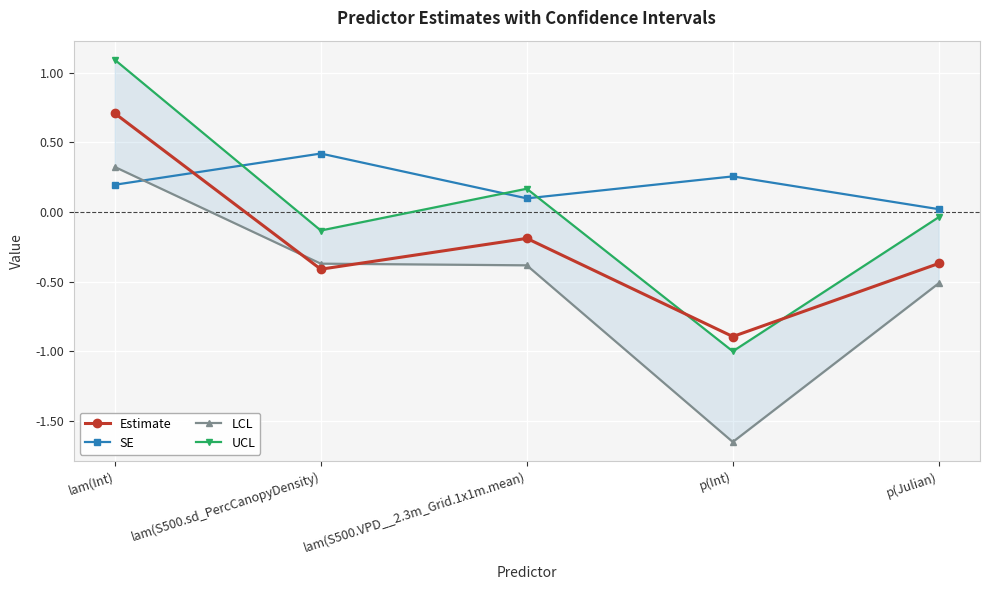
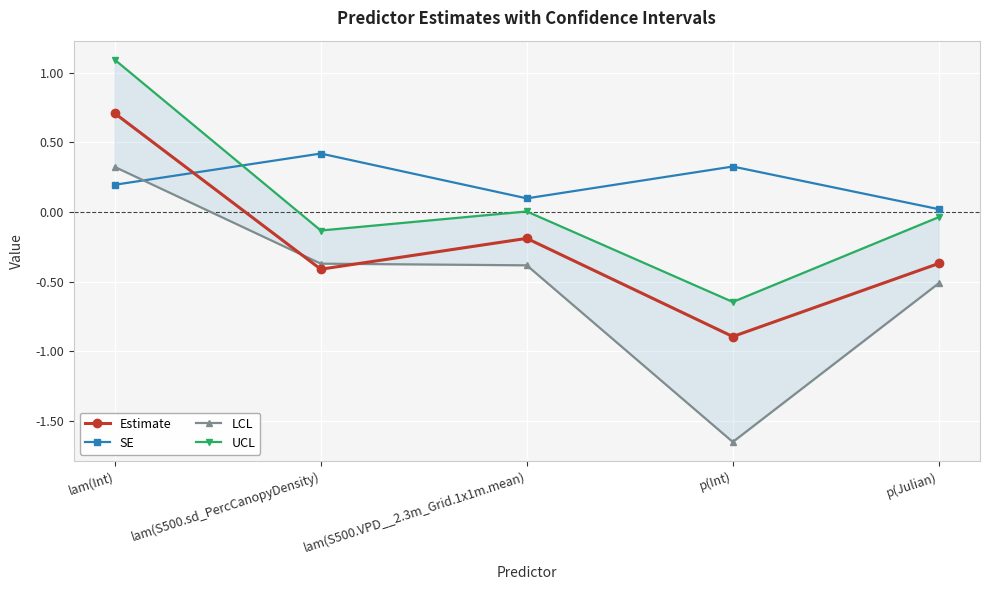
UCL, lam(S500.VPD__2.3m_Grid.1x1m.mean): 0.17 -> 0.00
SE, p(Int): 0.26 -> 0.33
UCL, p(Int): -1.00 -> -0.65
